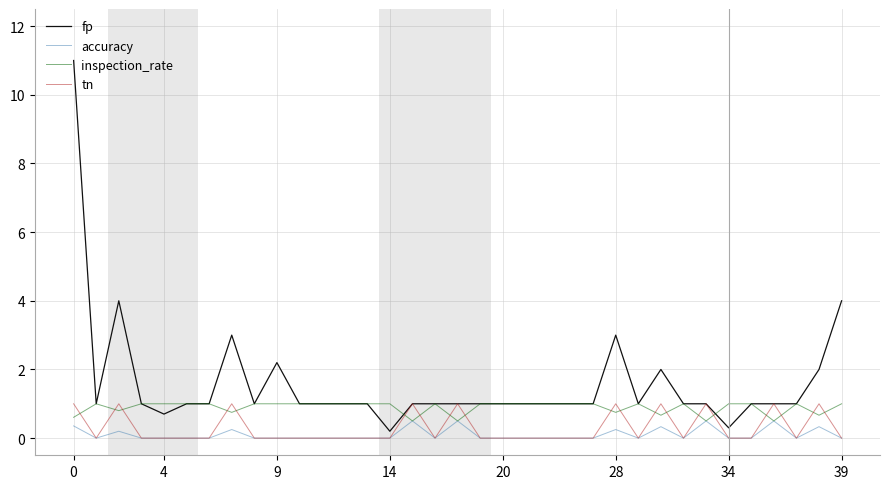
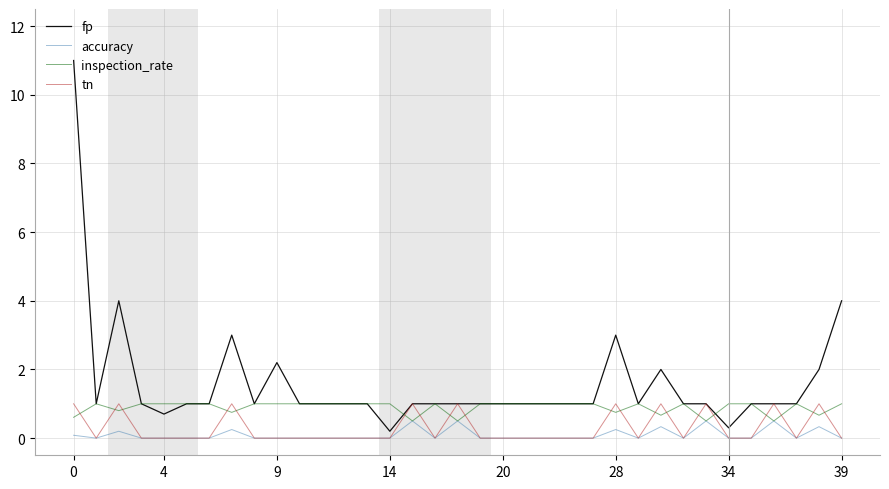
accuracy, 0: 0.4 -> 0.1
